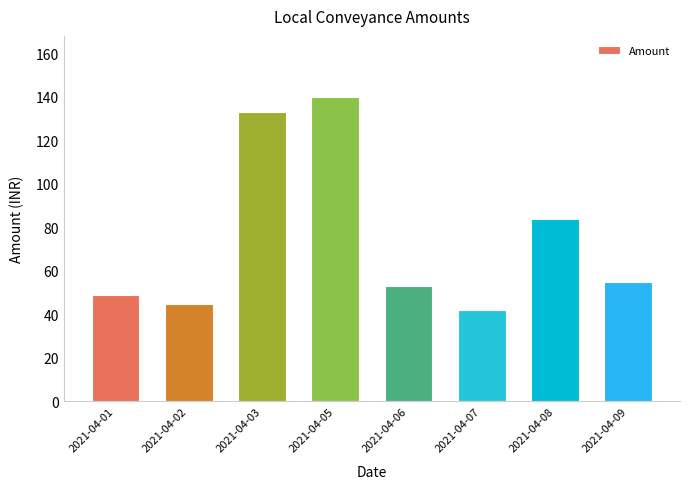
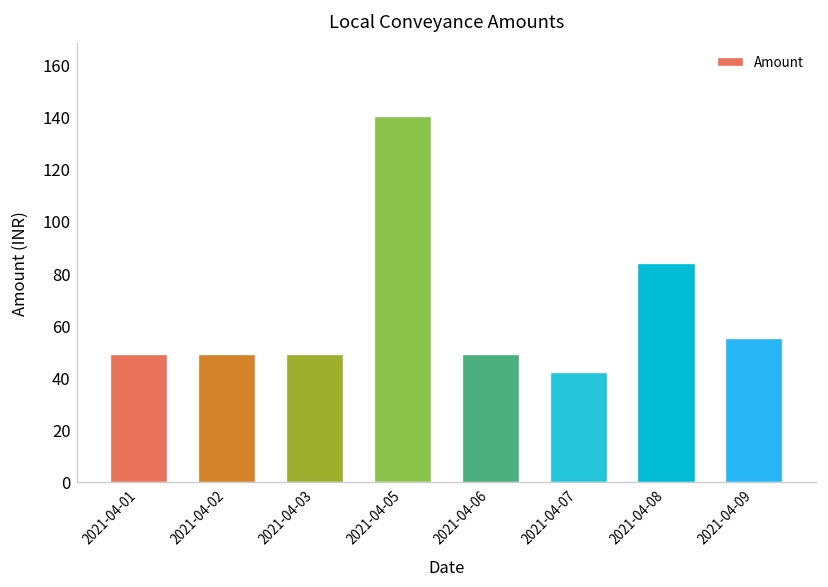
2021-04-02: 45 -> 49
2021-04-03: 133 -> 49
2021-04-06: 53 -> 49
